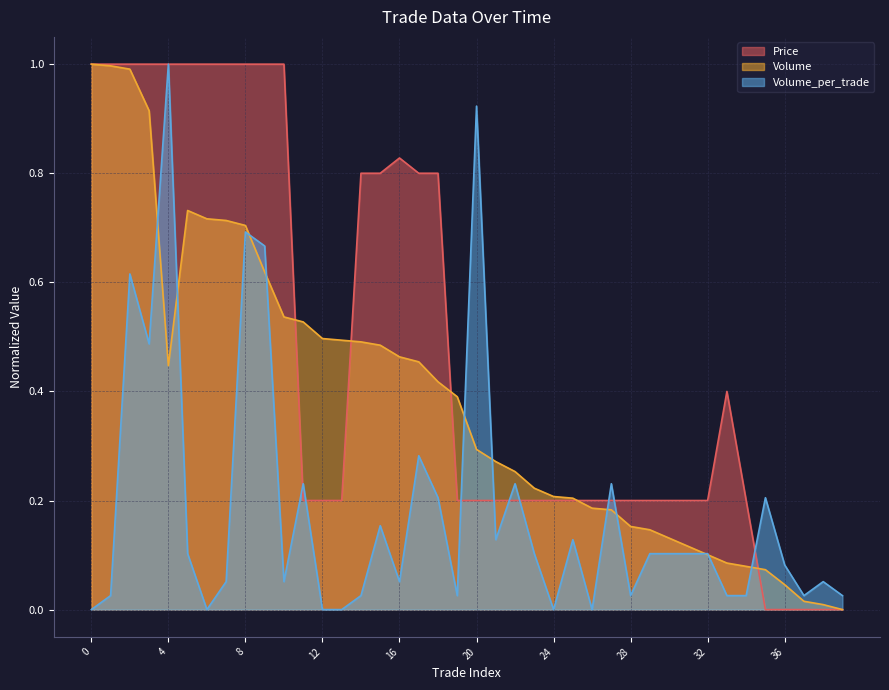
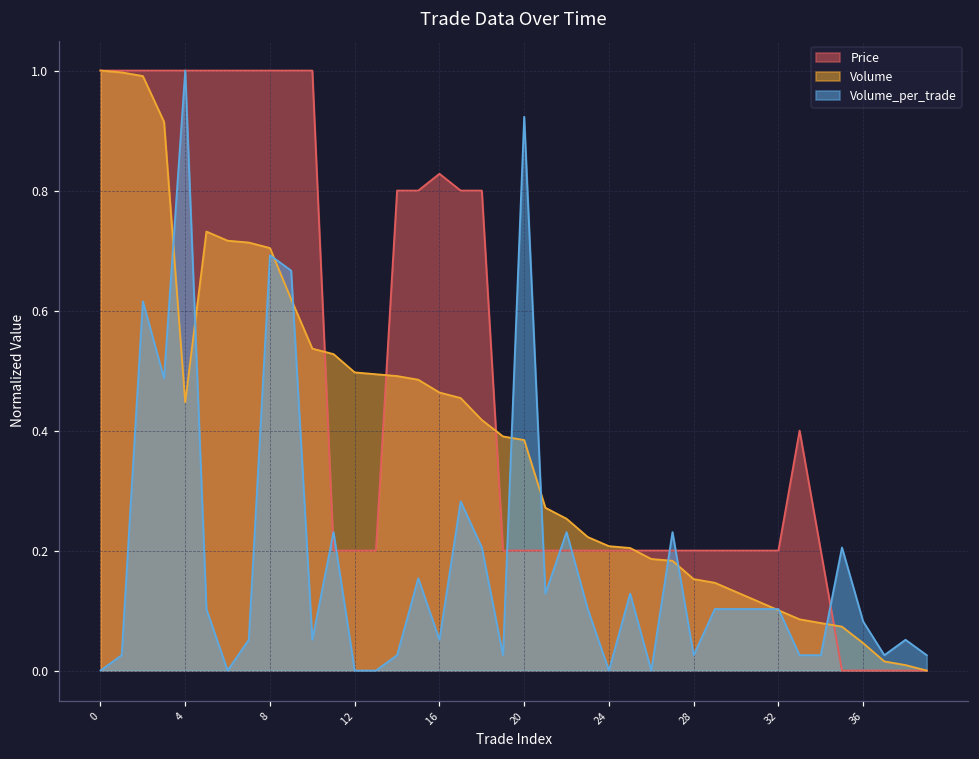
Volume, 20: 0.29 -> 0.38
